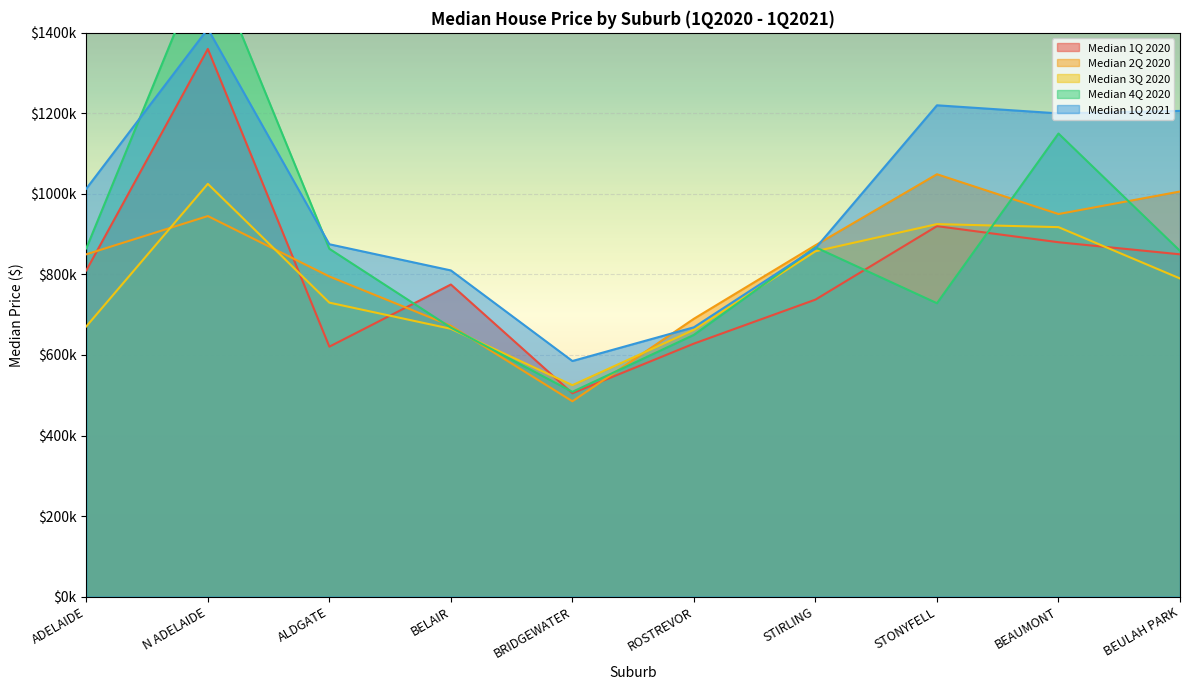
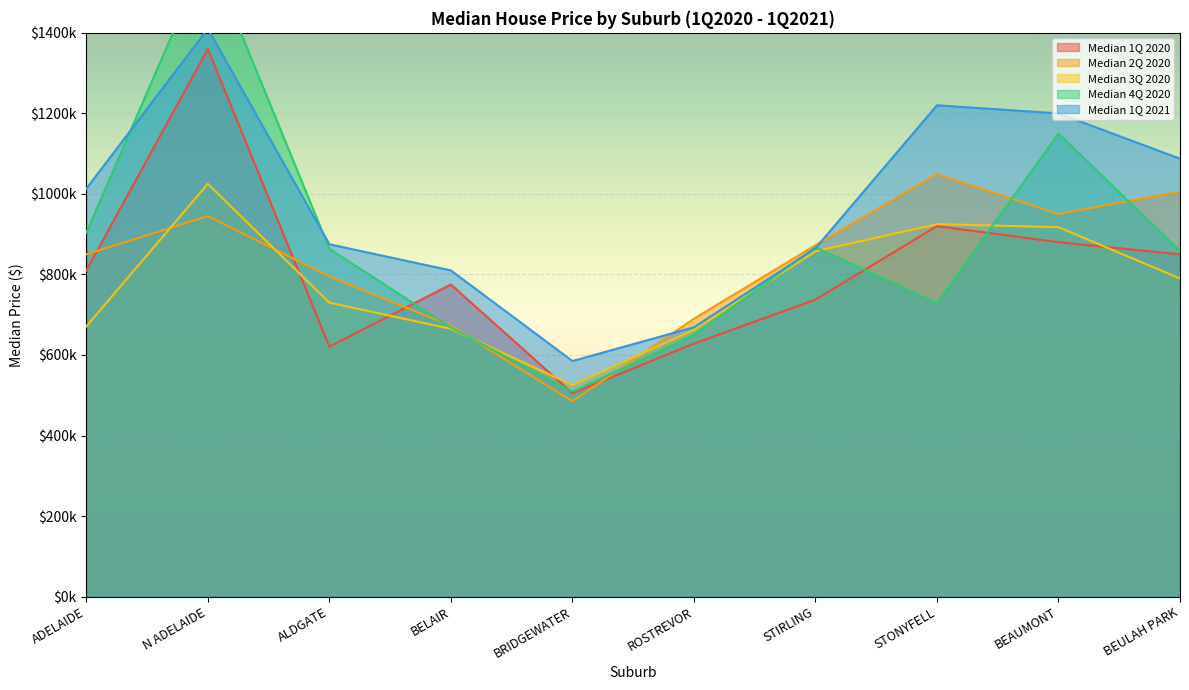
Median 4Q 2020, ADELAIDE: $860000 -> $900000
Median 1Q 2021, BEULAH PARK: $1210000 -> $1090000
